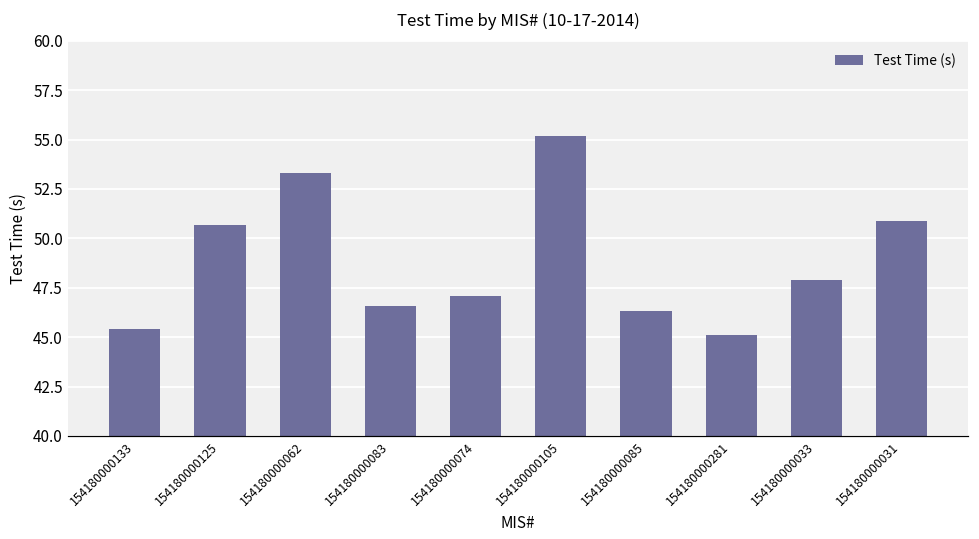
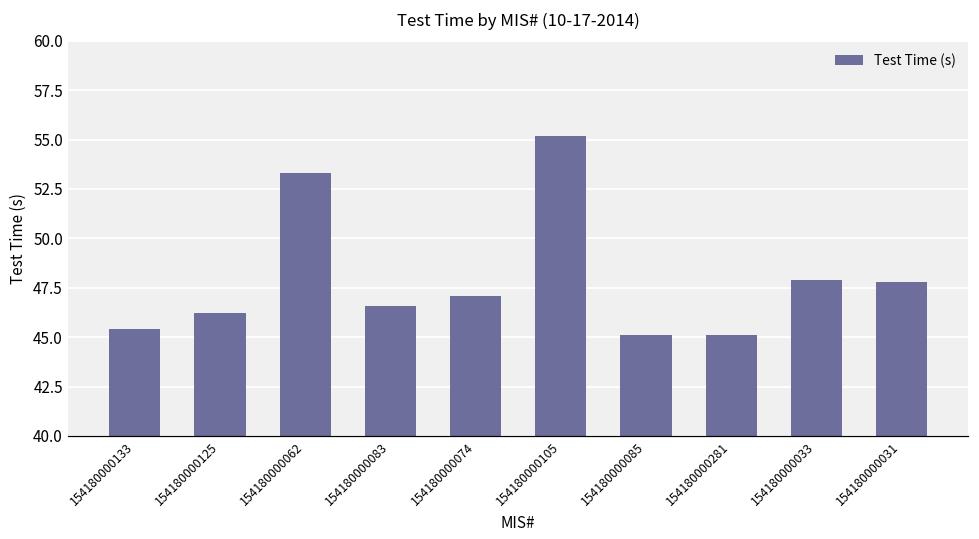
154180000125: 50.7 -> 46.2
154180000085: 46.3 -> 45.1
154180000031: 50.9 -> 47.8
